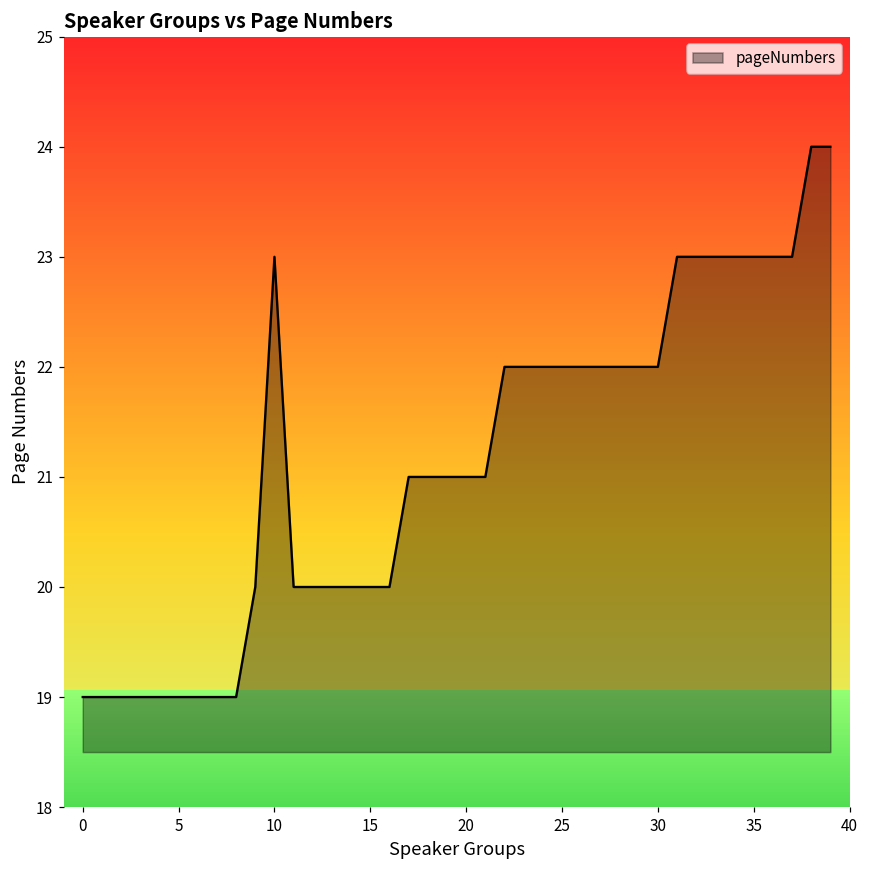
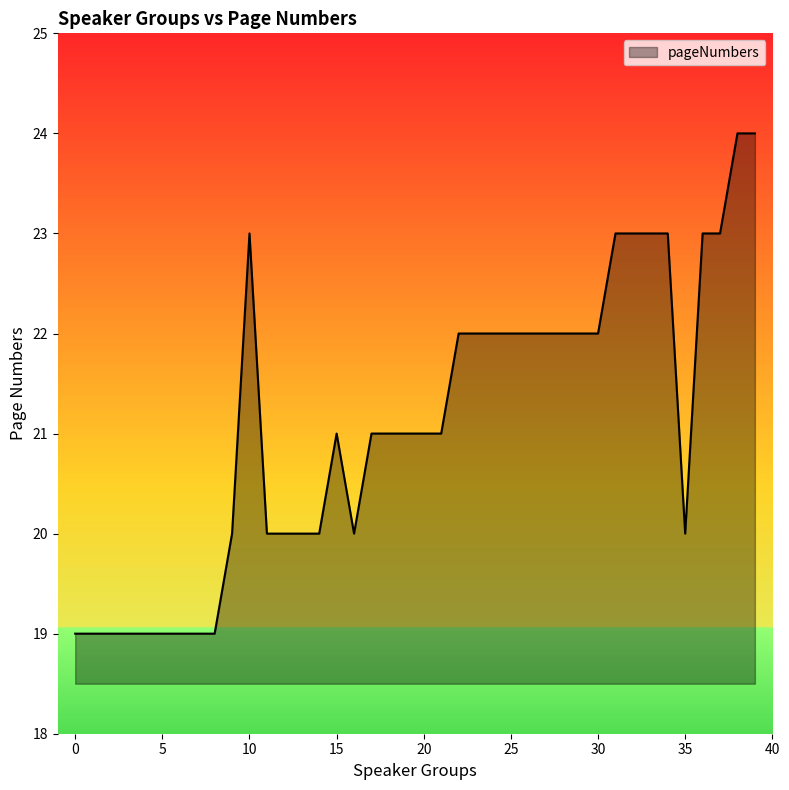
15: 20 -> 21
35: 23 -> 20
